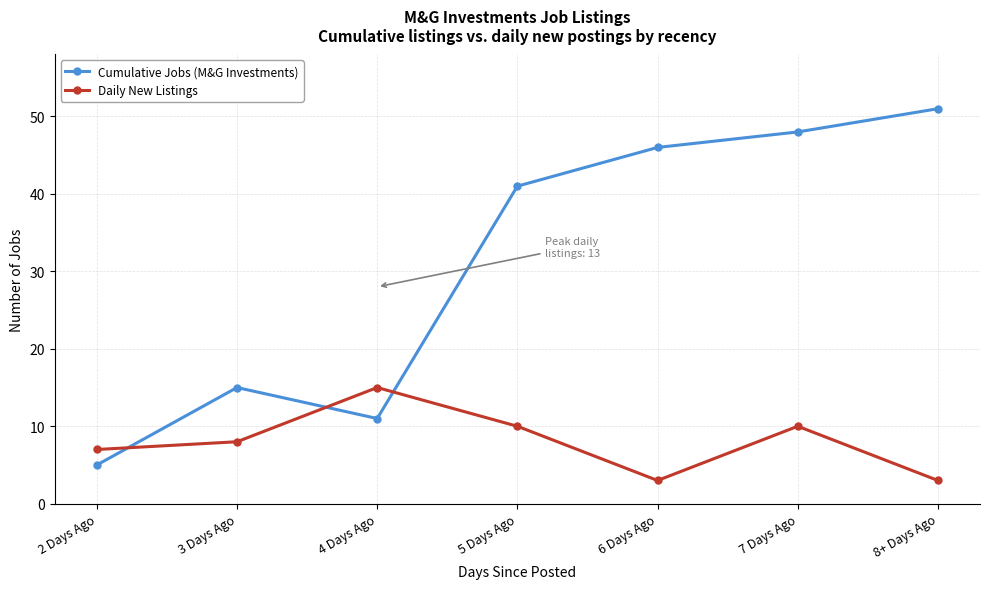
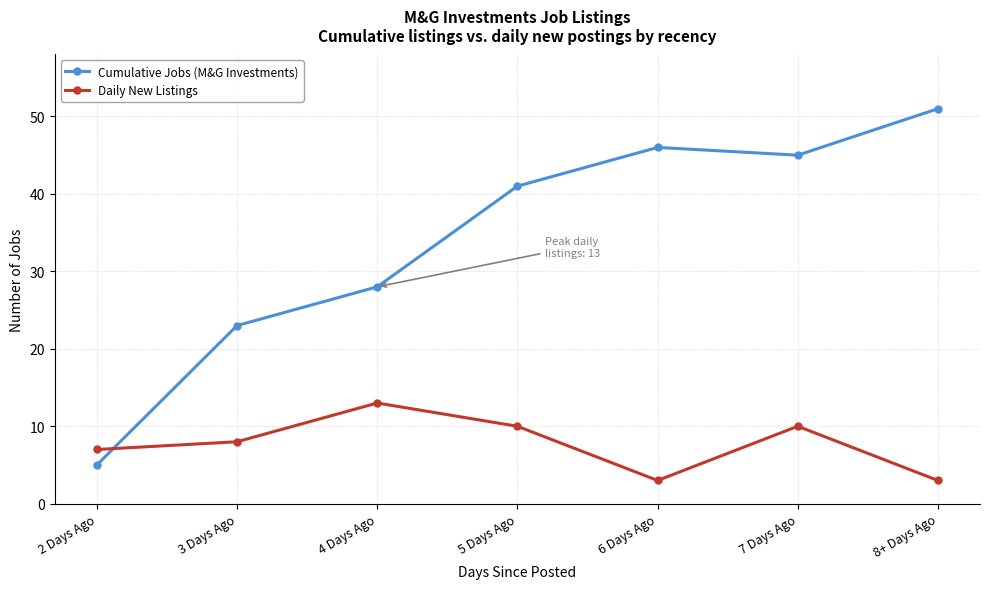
Cumulative Jobs (M&G Investments), 3 Days Ago: 15 -> 23
Cumulative Jobs (M&G Investments), 4 Days Ago: 11 -> 28
Daily New Listings, 4 Days Ago: 15 -> 13
Cumulative Jobs (M&G Investments), 7 Days Ago: 48 -> 45
